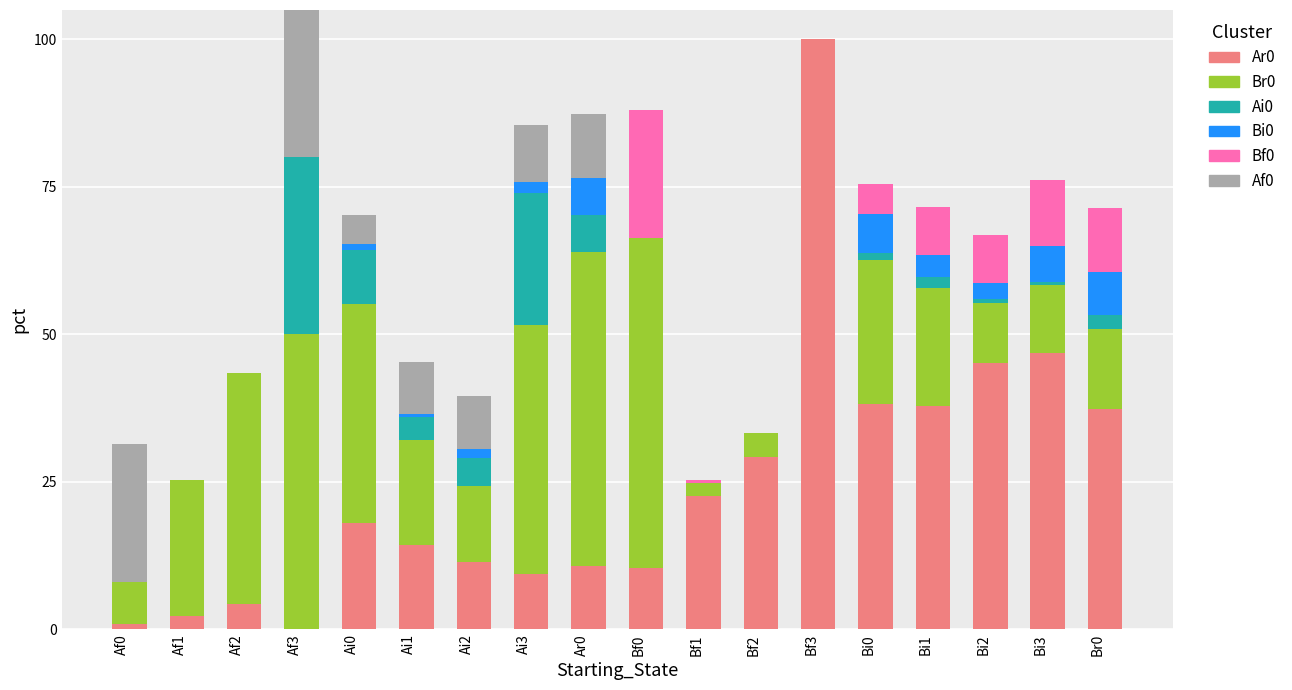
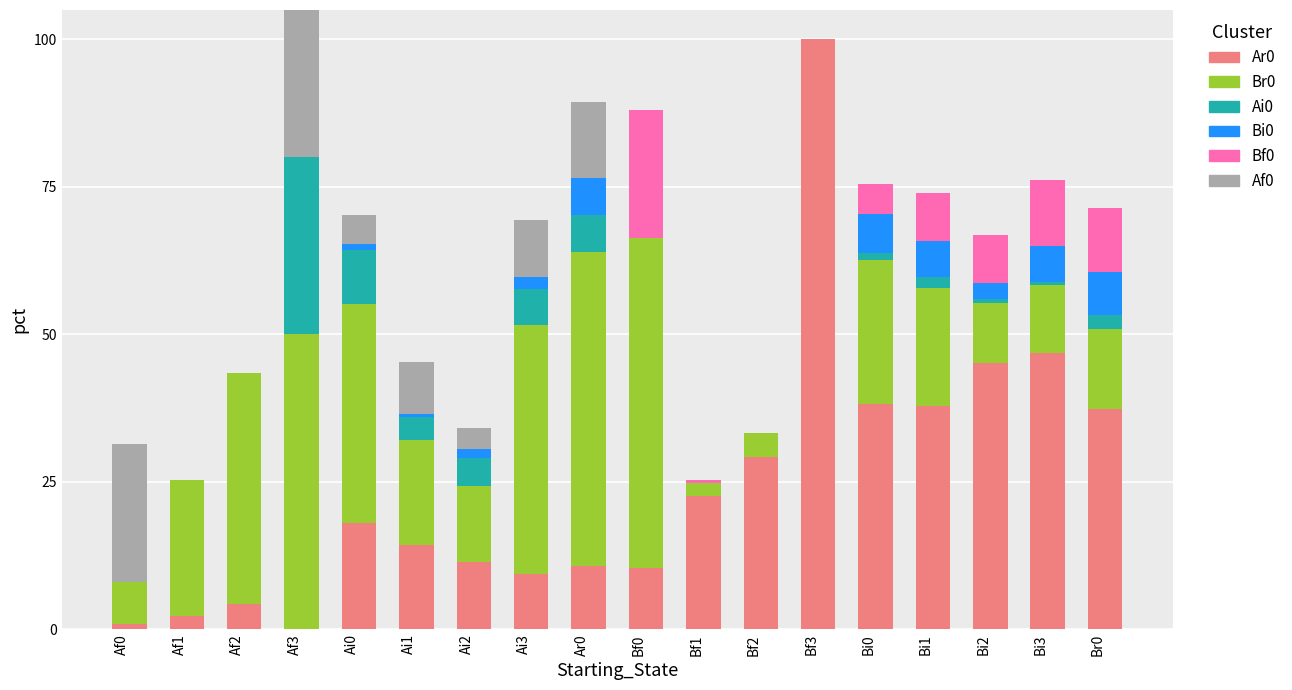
Af0, Ai2: 9 -> 4
Ai0, Ai3: 22 -> 6
Af0, Ar0: 11 -> 13
Bi0, Bi1: 4 -> 6
